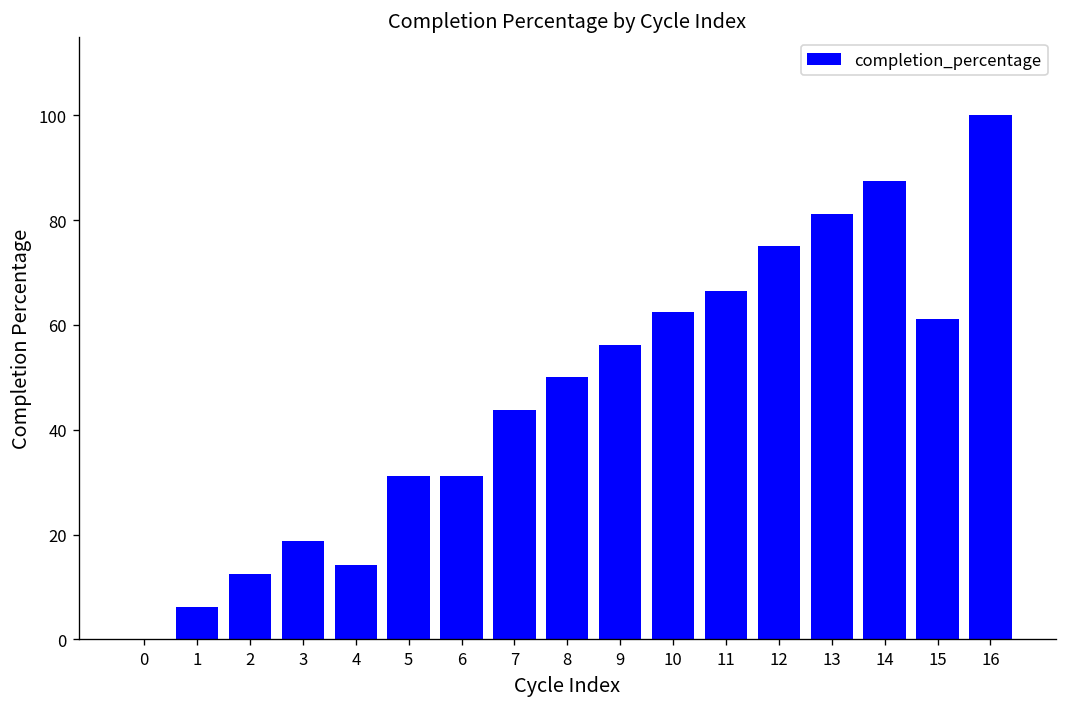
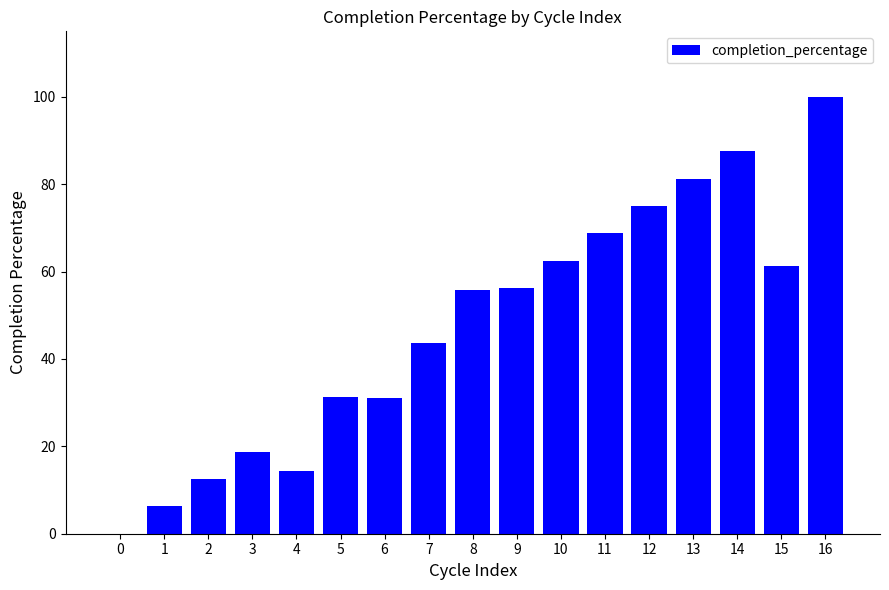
8: 50 -> 56
11: 67 -> 69
